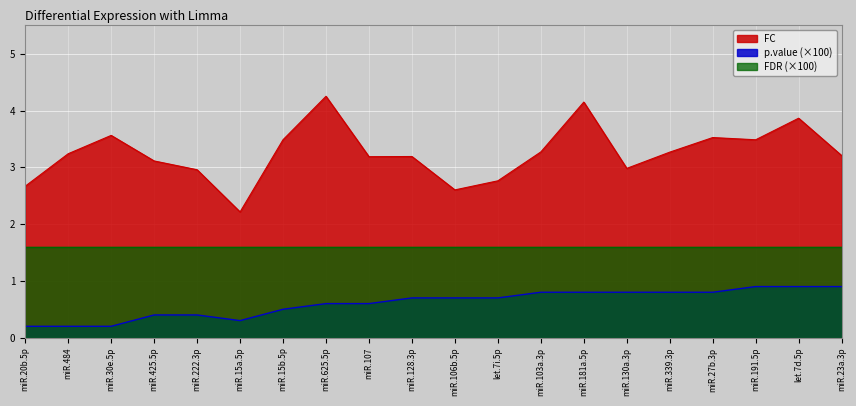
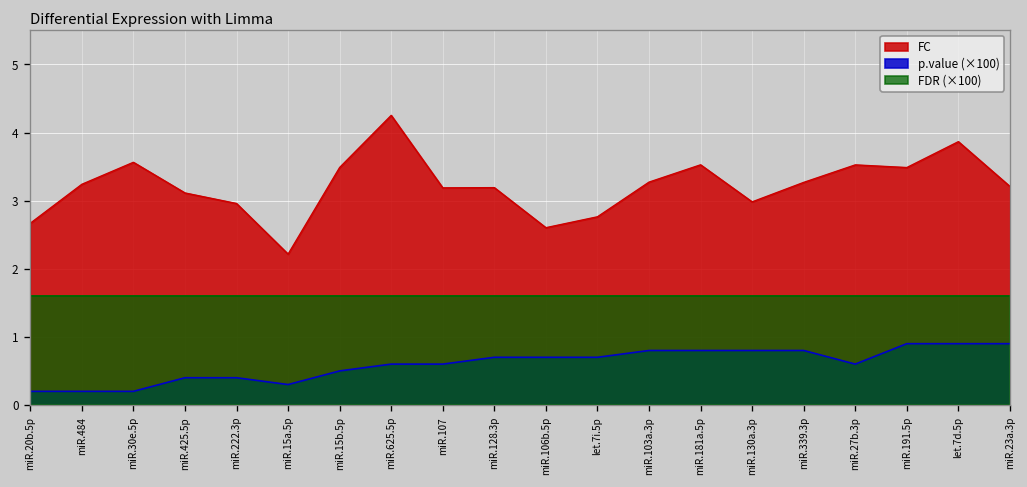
FC, miR.181a.5p: 4.2 -> 3.5
p.value (×100), miR.27b.3p: 0.8 -> 0.6
